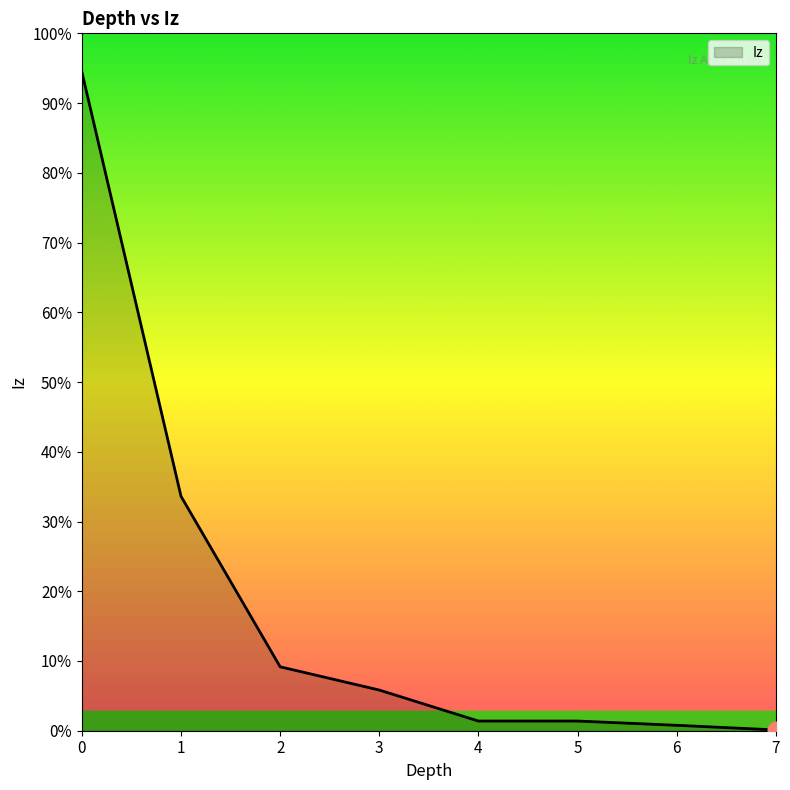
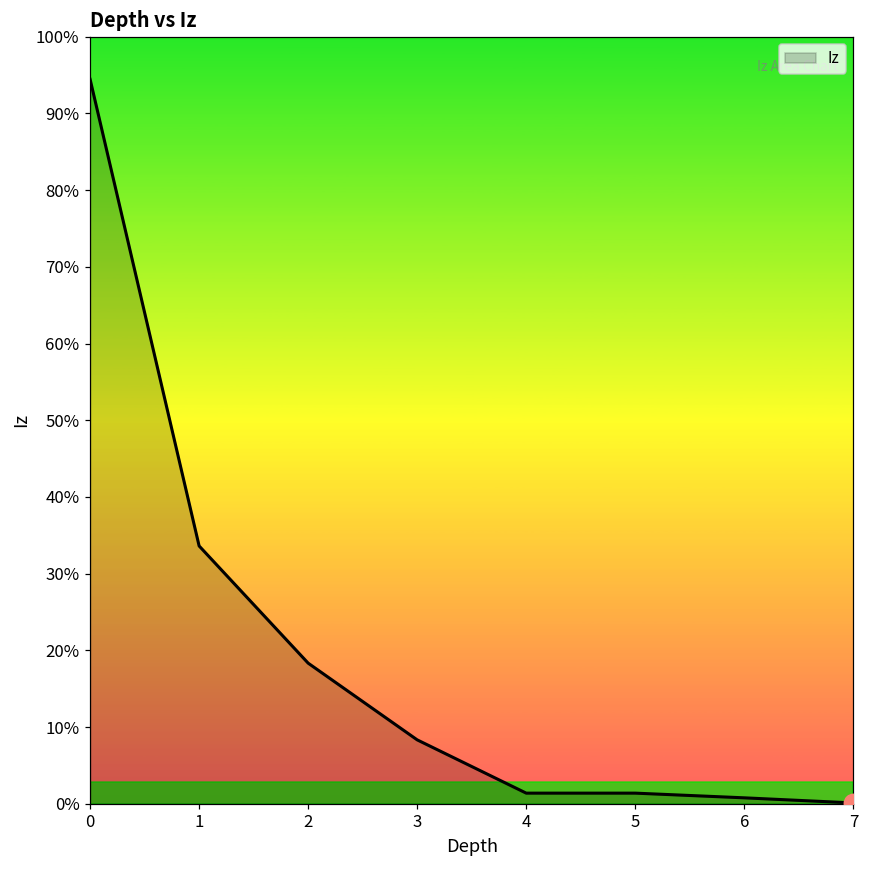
Iz, 2: 9% -> 18%
Iz, 3: 6% -> 8%
